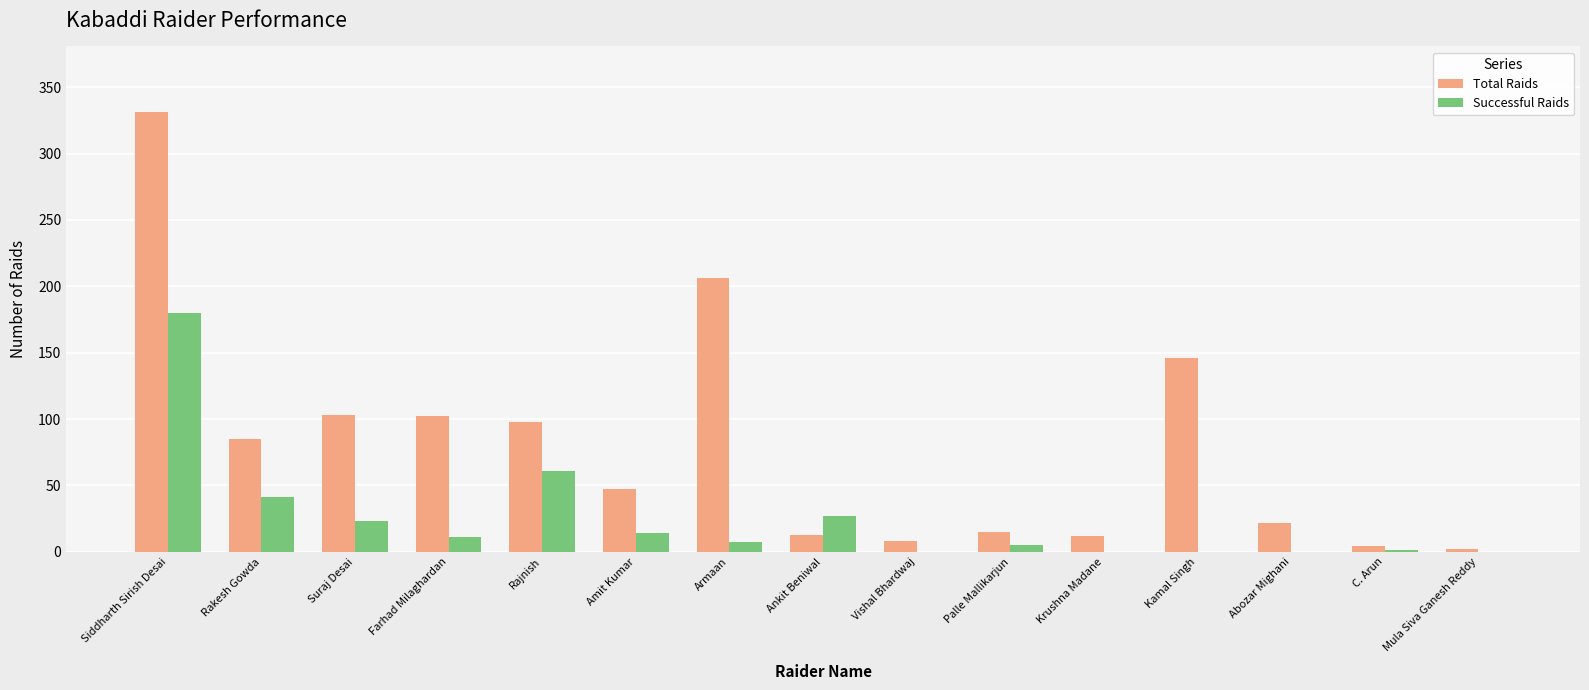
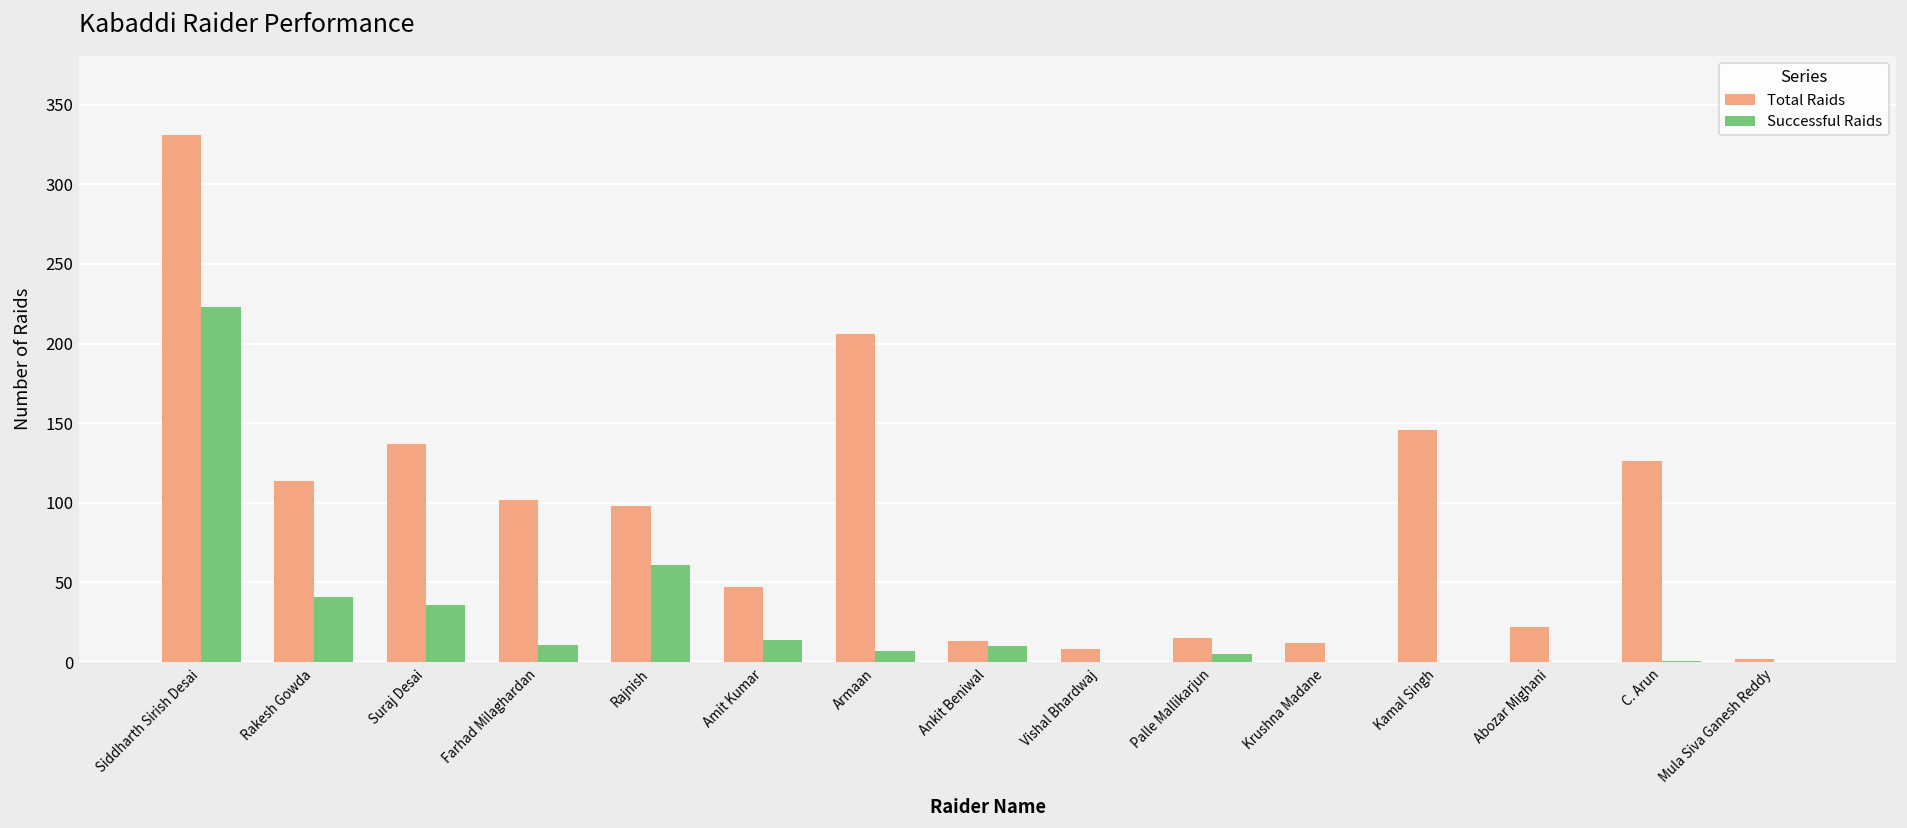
Successful Raids, Siddharth Sirish Desai: 180 -> 223
Total Raids, Rakesh Gowda: 85 -> 114
Total Raids, Suraj Desai: 103 -> 137
Successful Raids, Suraj Desai: 23 -> 36
Successful Raids, Ankit Beniwal: 27 -> 10
Total Raids, C. Arun: 4 -> 126
